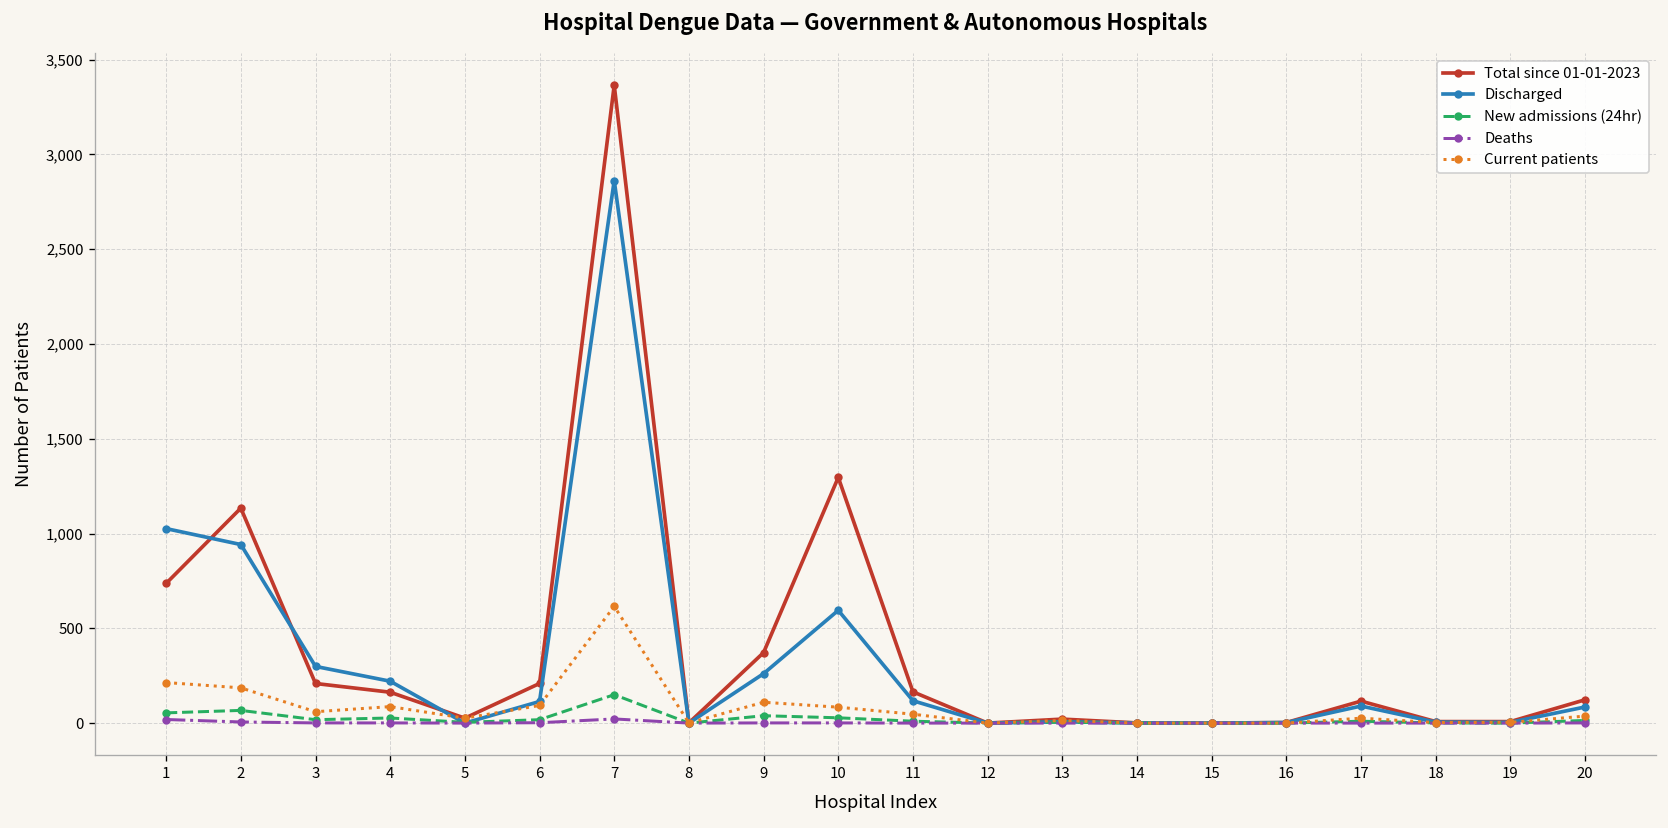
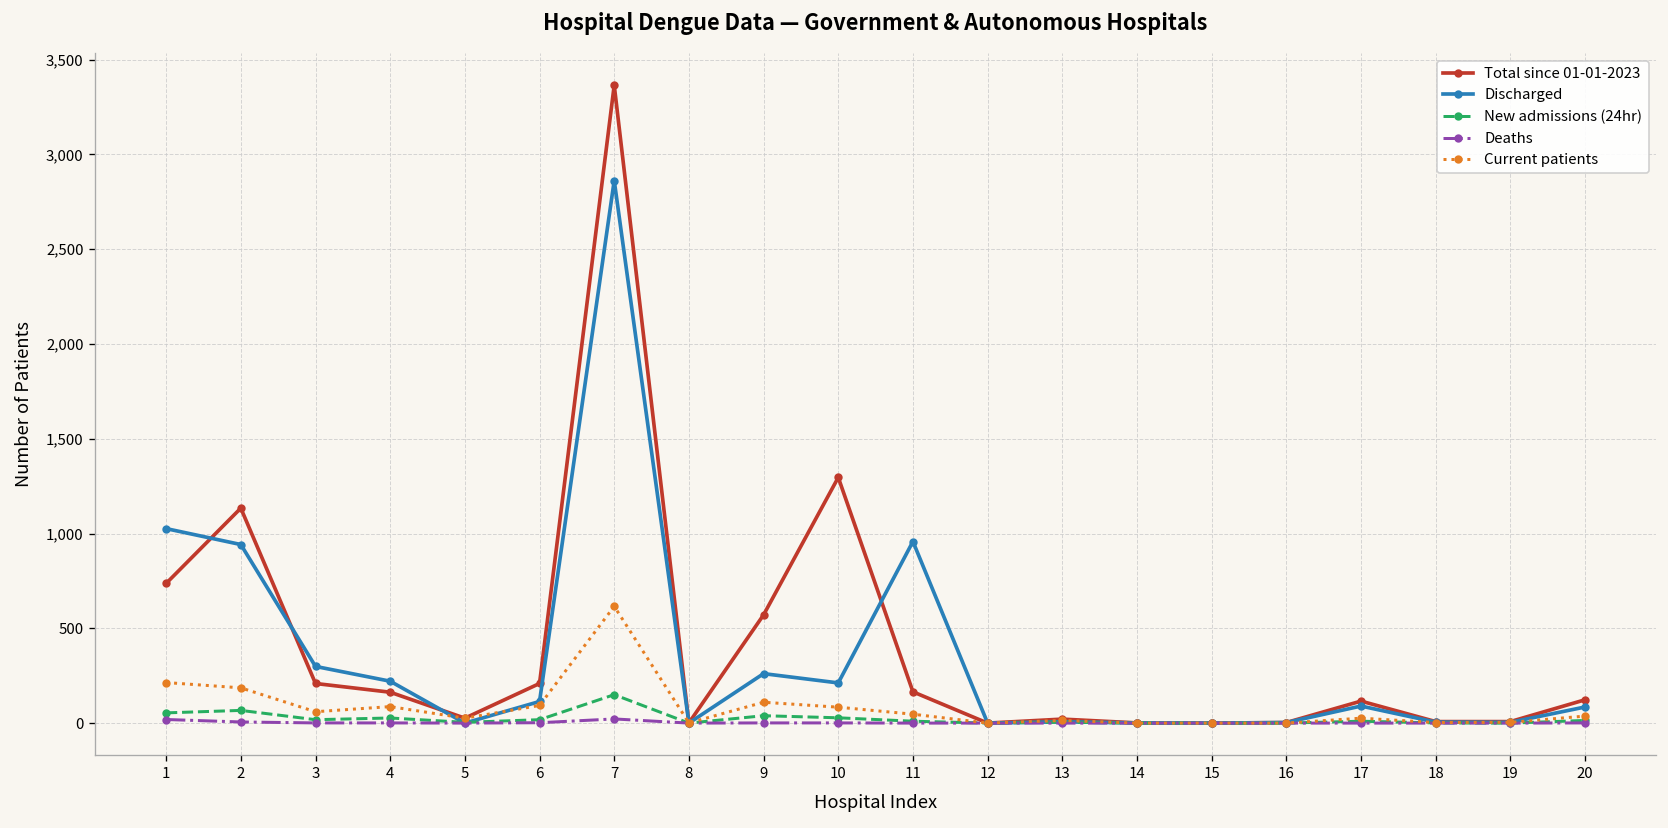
Total since 01-01-2023, 9: 370 -> 570
Discharged, 10: 600 -> 210
Discharged, 11: 120 -> 960
